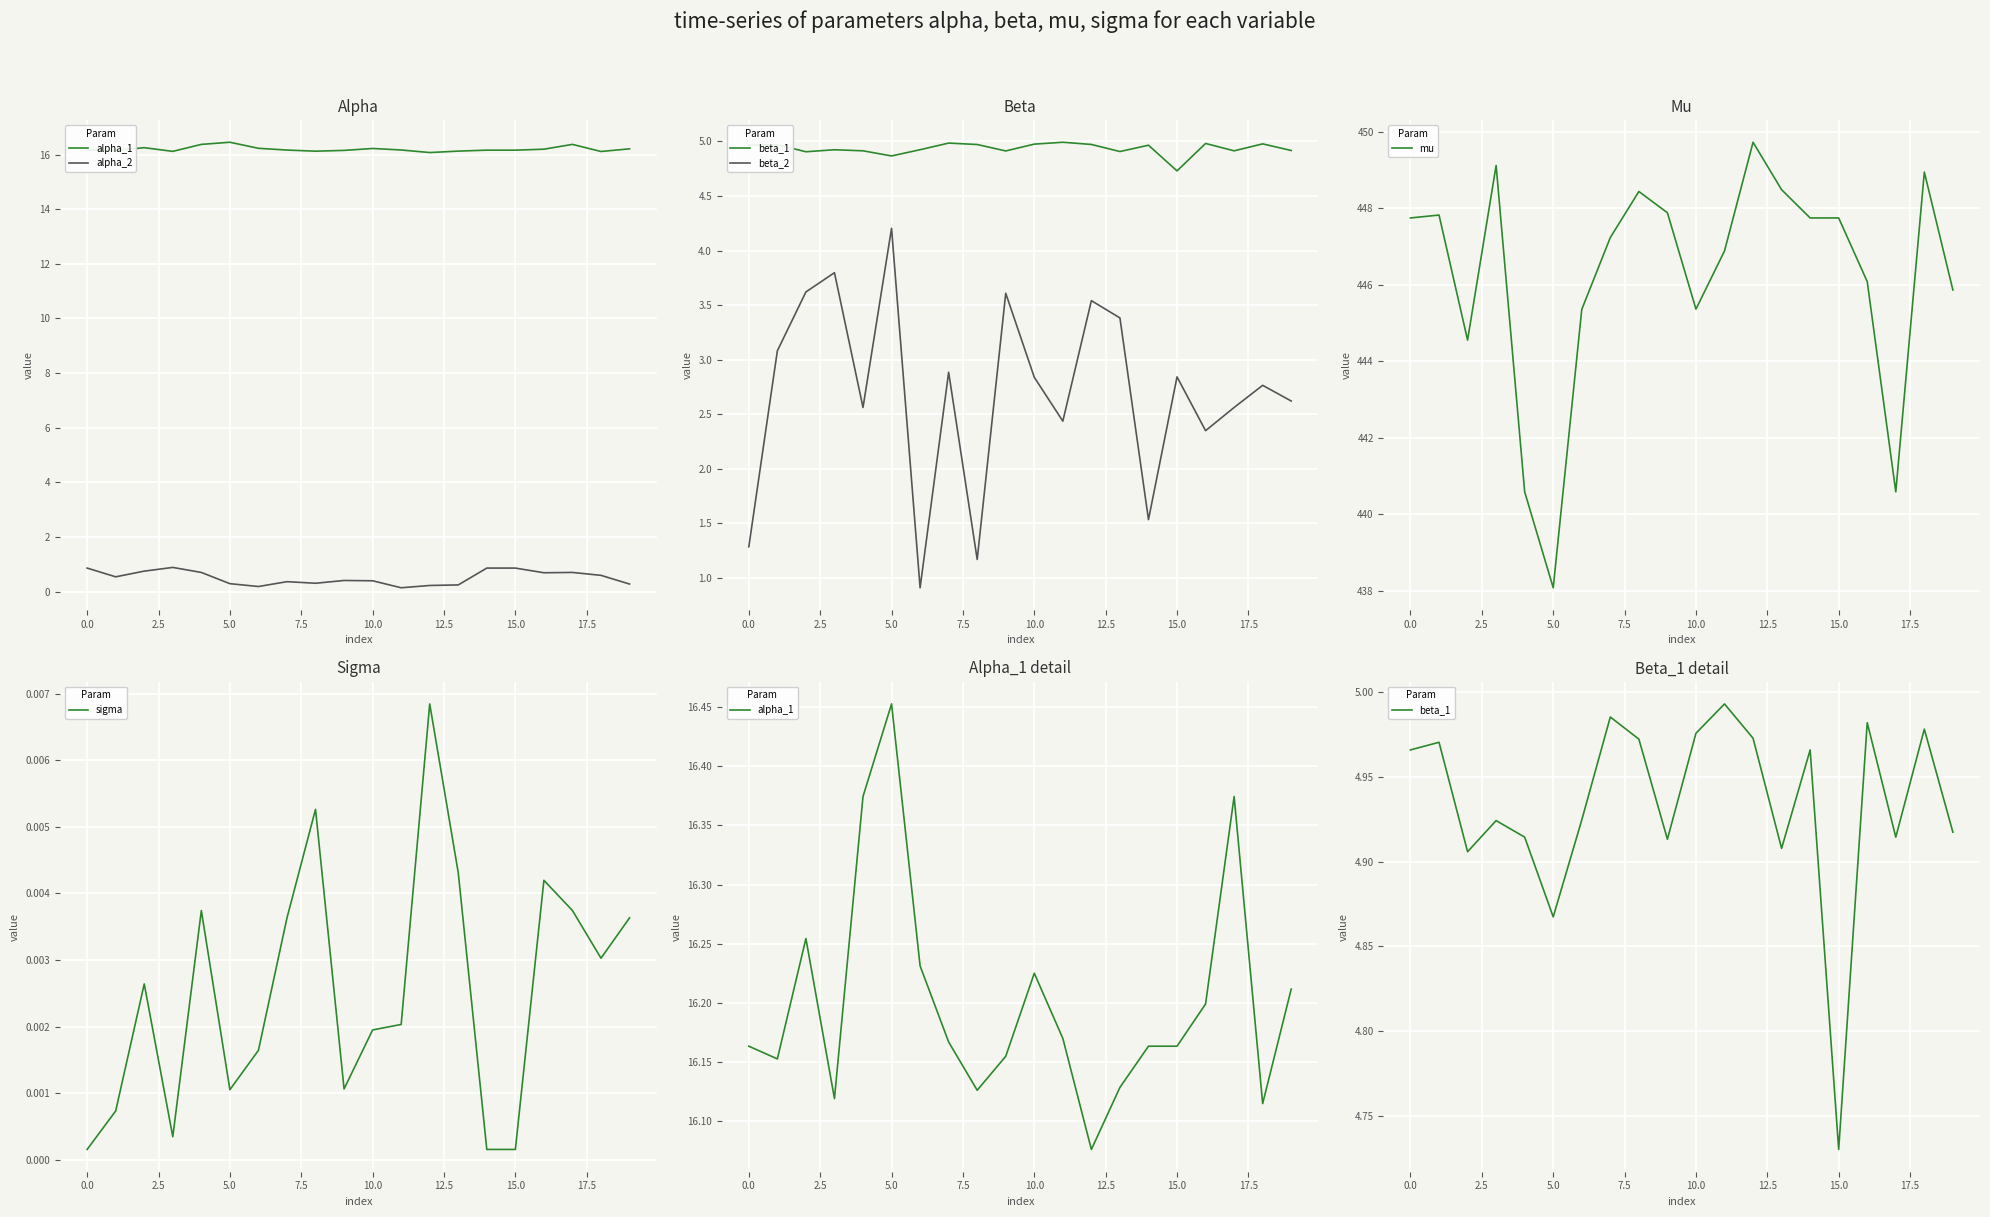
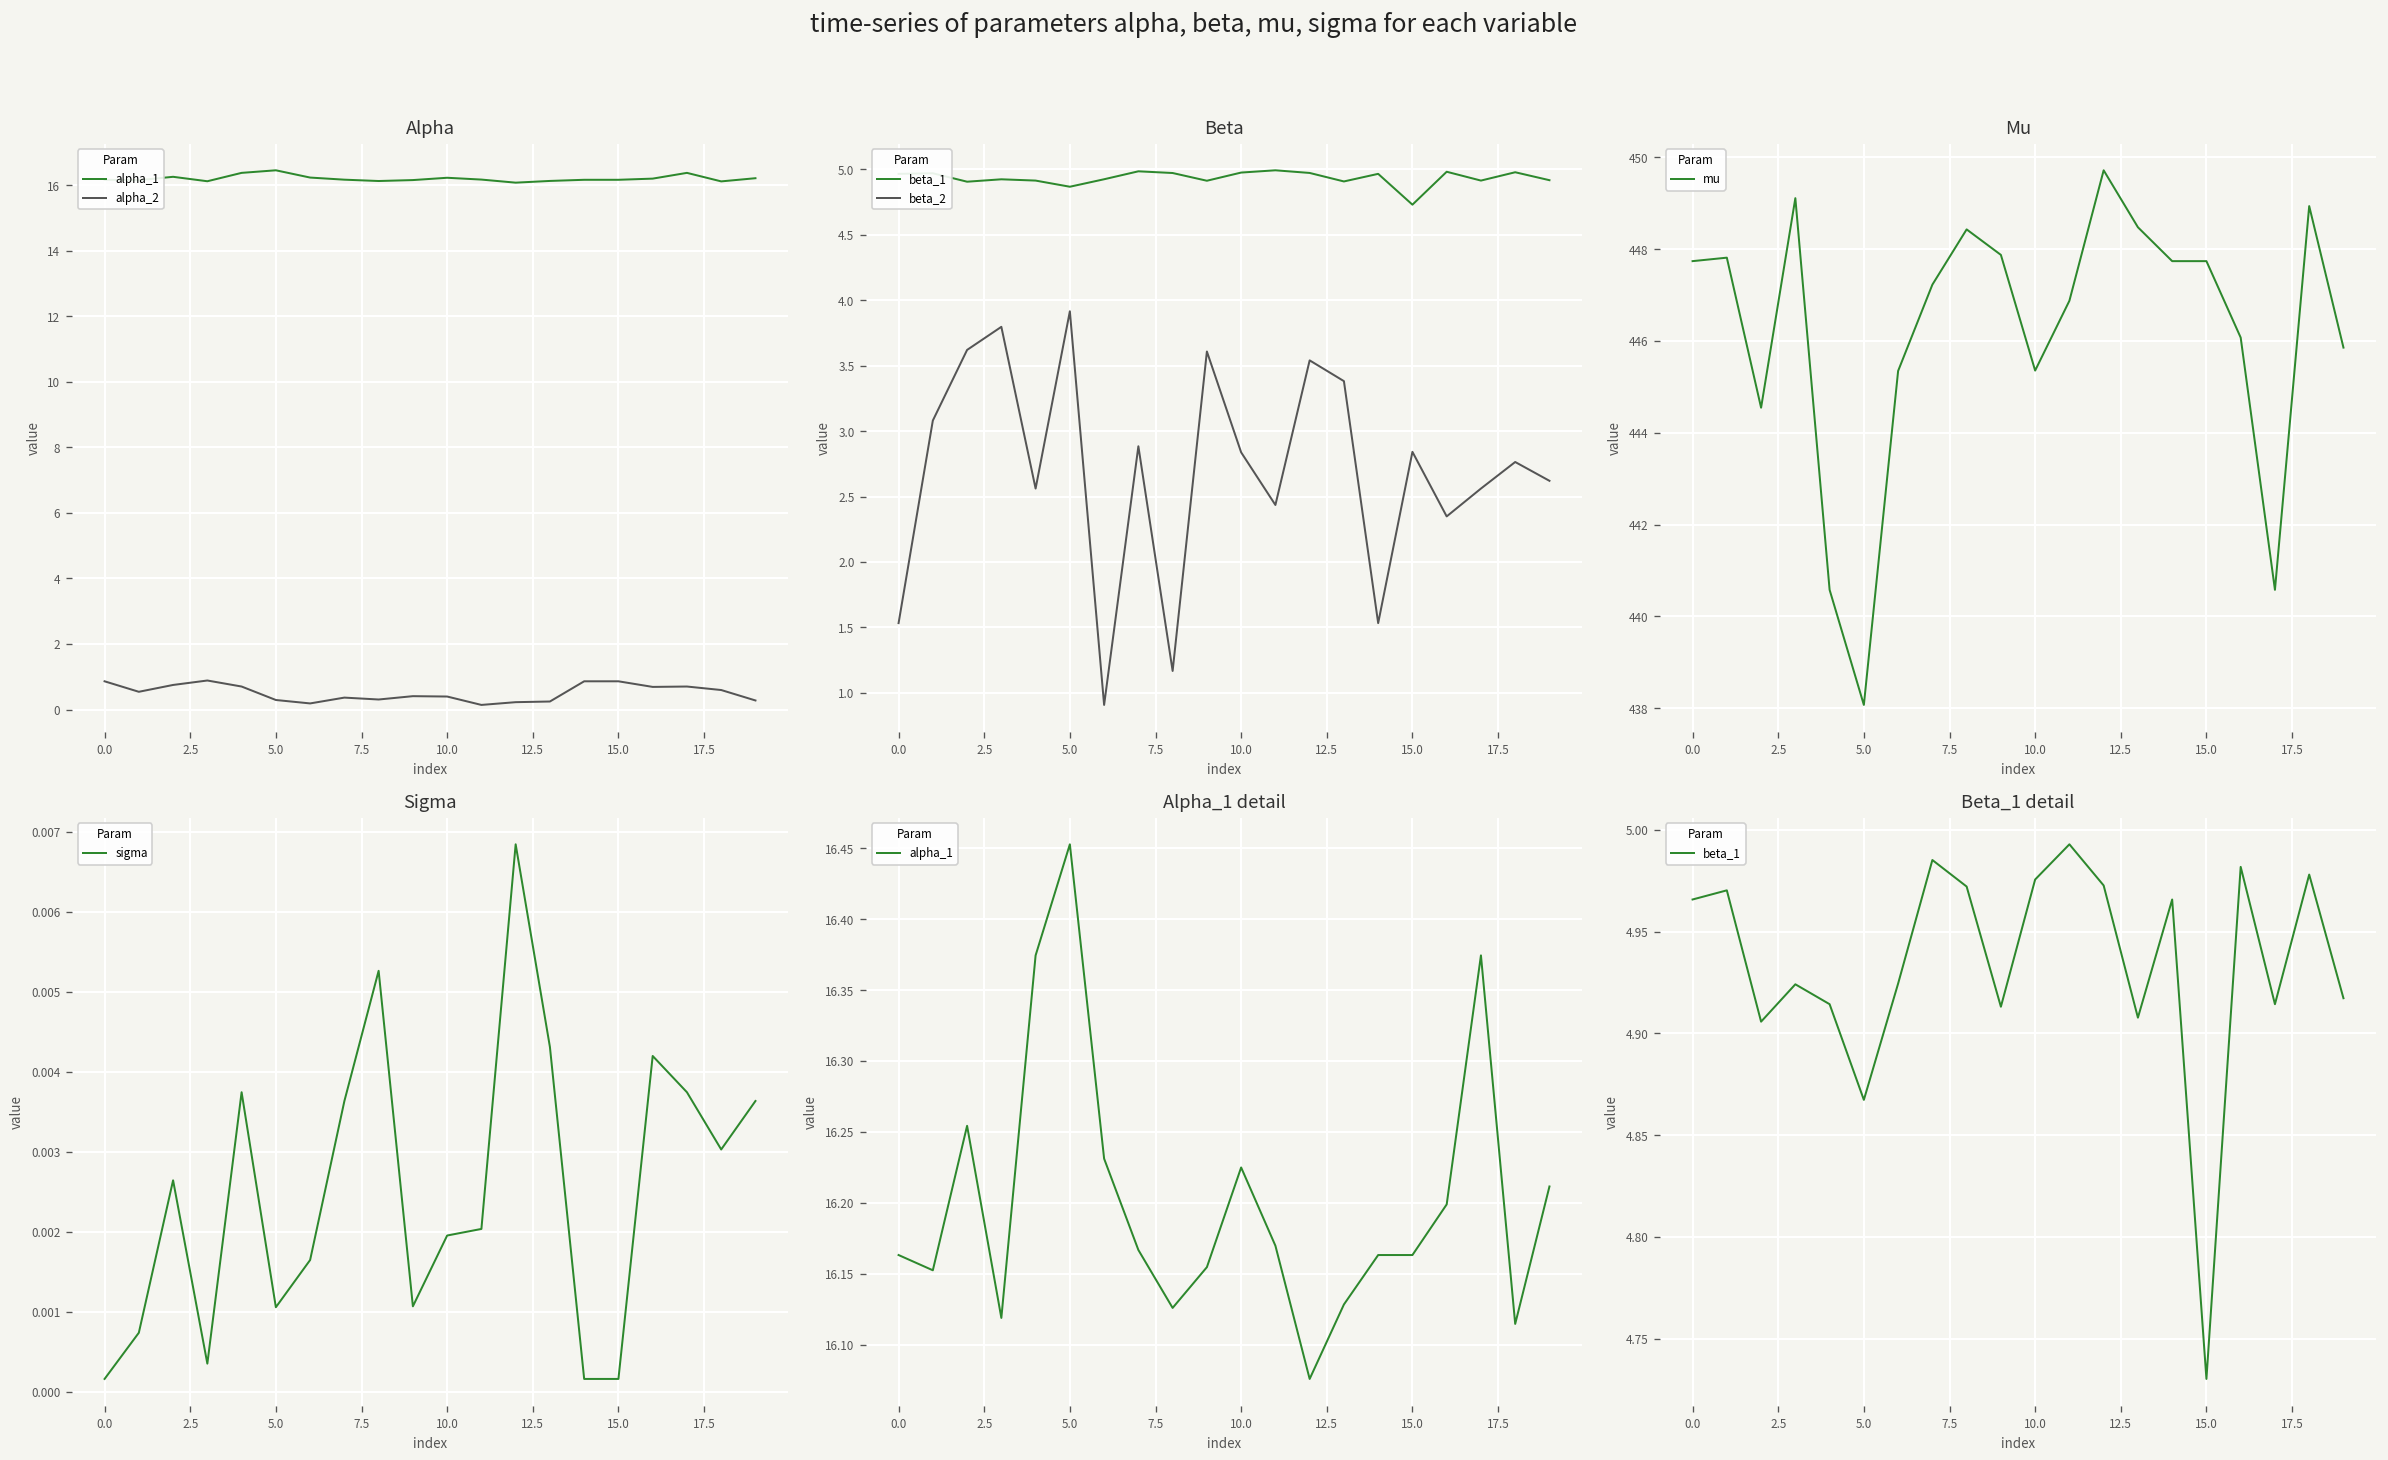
Beta, beta_2, 0.0: 1.28 -> 1.53
Beta, beta_2, 5.0: 4.20 -> 3.92
